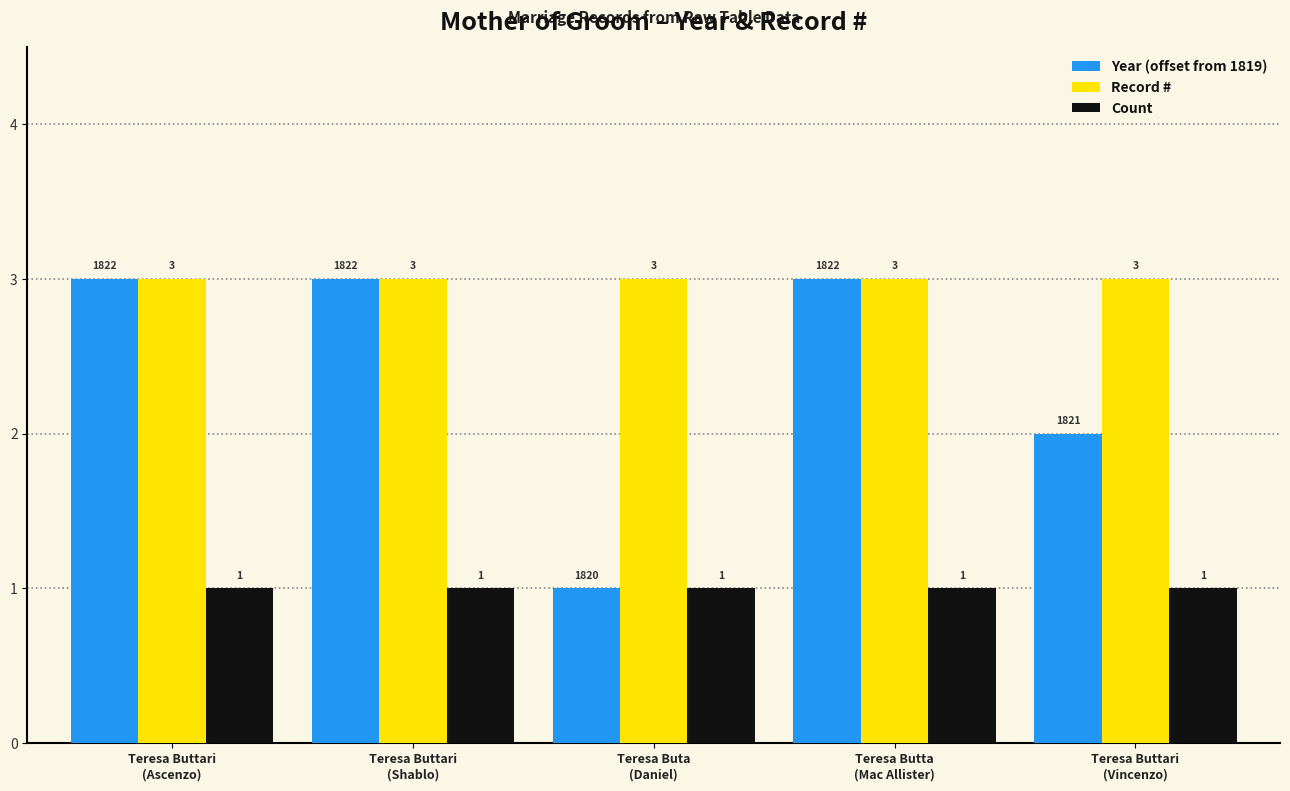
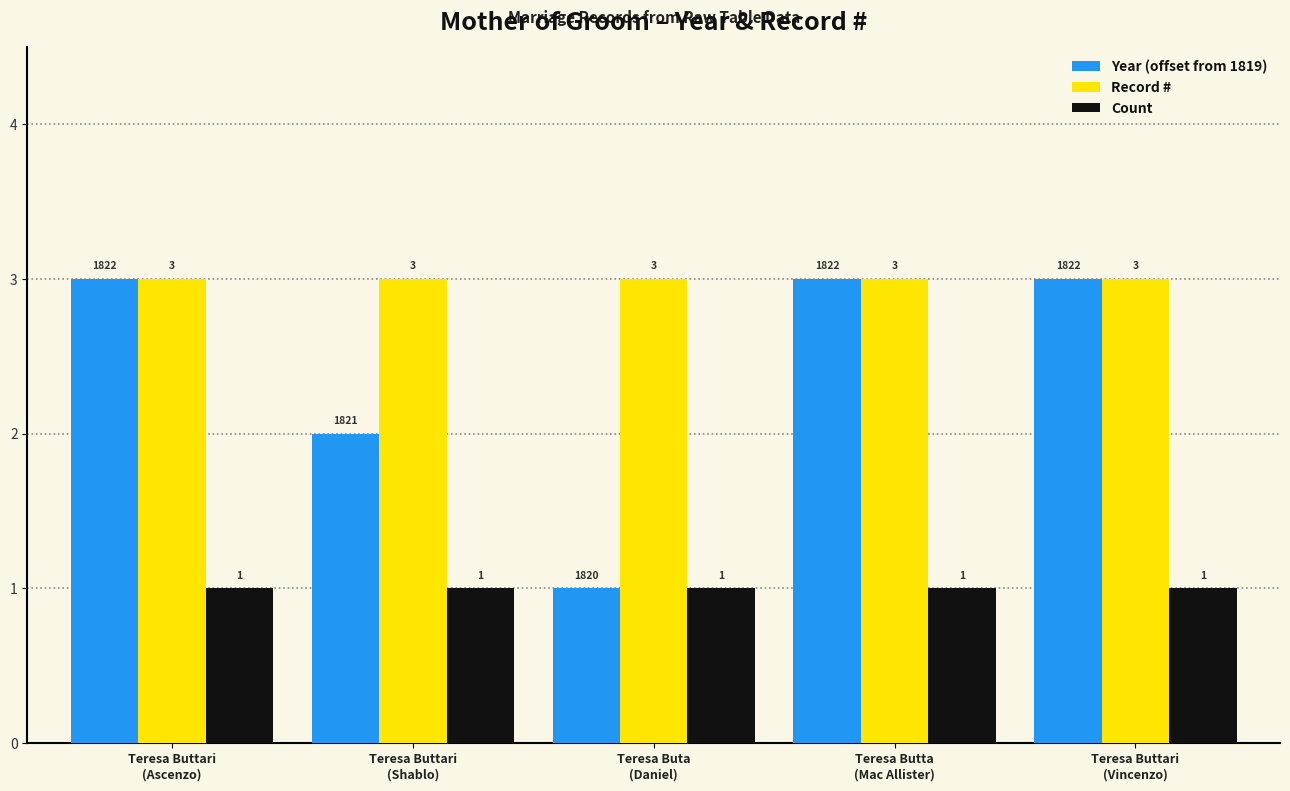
Year (offset from 1819), Teresa Buttari (Shablo): 1822 -> 1821
Year (offset from 1819), Teresa Buttari (Vincenzo): 1821 -> 1822
